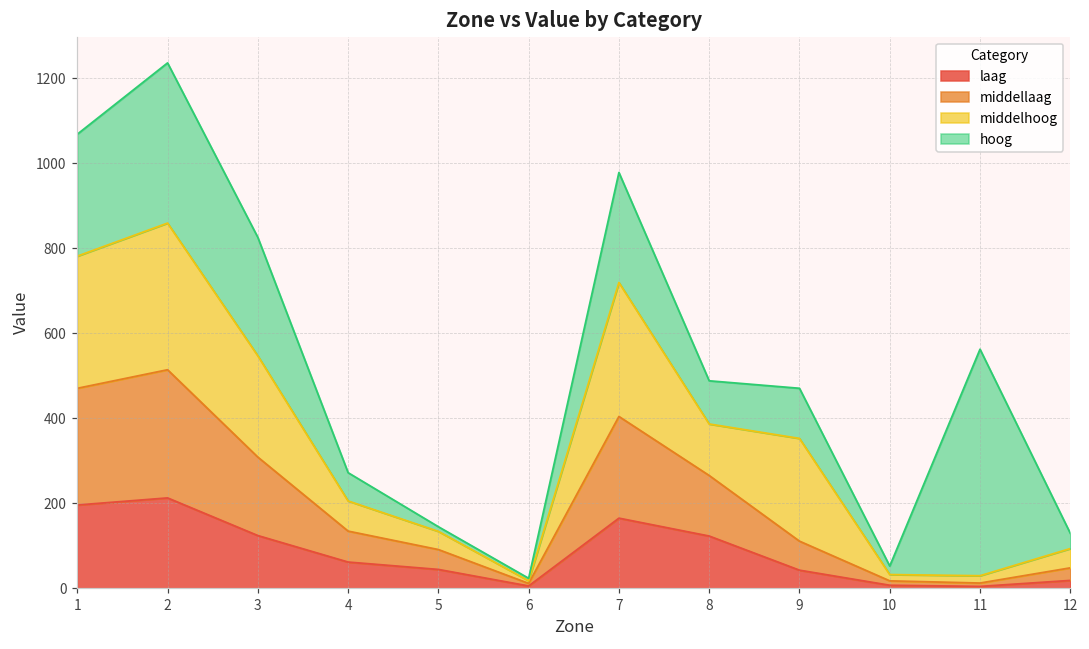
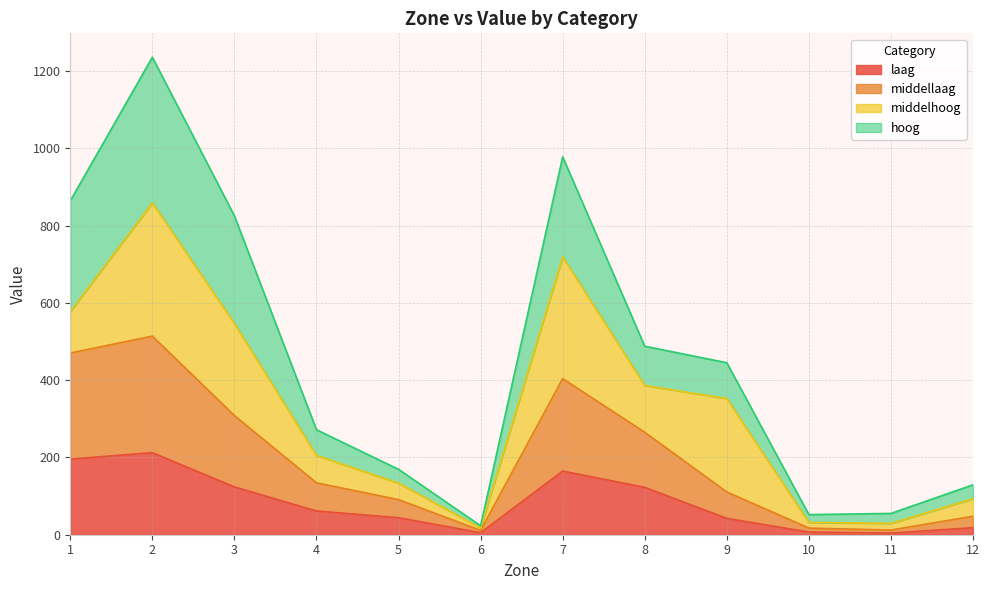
middelhoog, 1: 310 -> 110
hoog, 5: 10 -> 40
hoog, 9: 120 -> 90
hoog, 11: 530 -> 30
